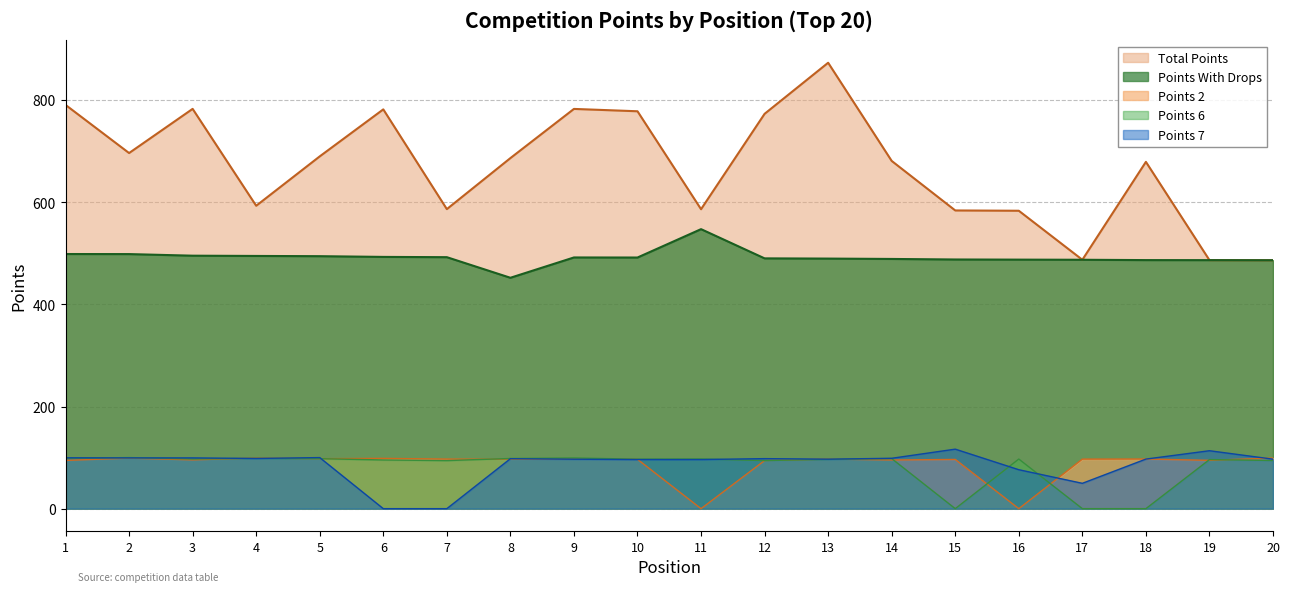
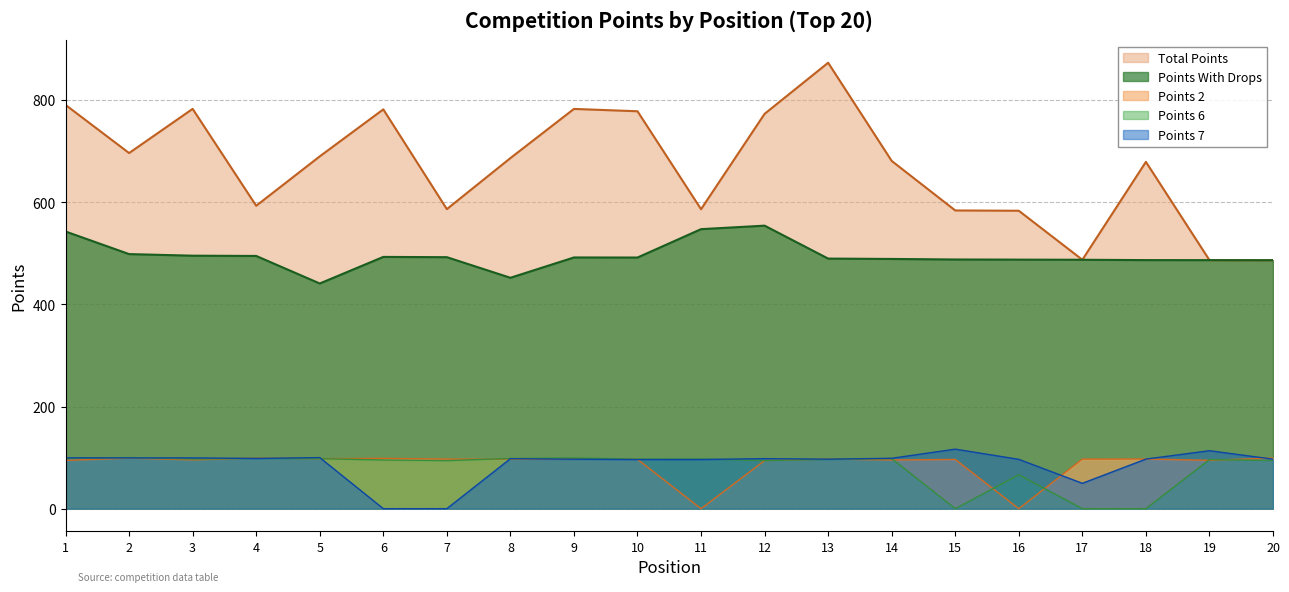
Points With Drops, 1: 500 -> 540
Points With Drops, 5: 490 -> 440
Points With Drops, 12: 490 -> 550
Points 6, 16: 100 -> 70
Points 7, 16: 80 -> 100
